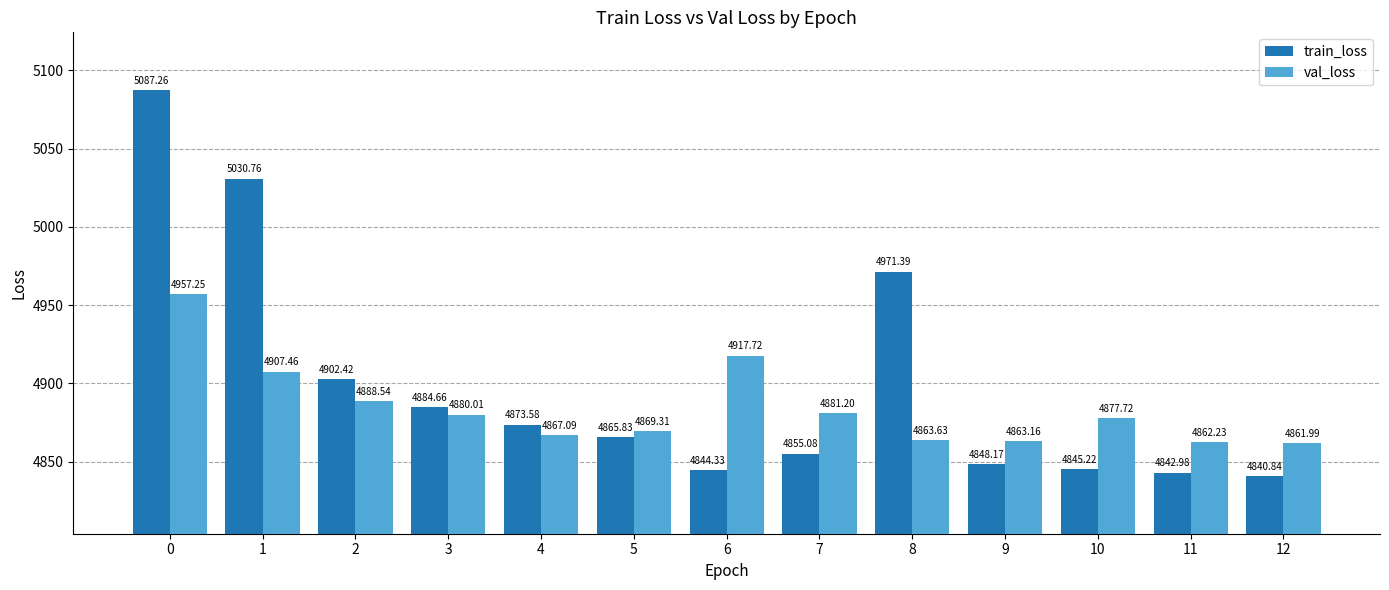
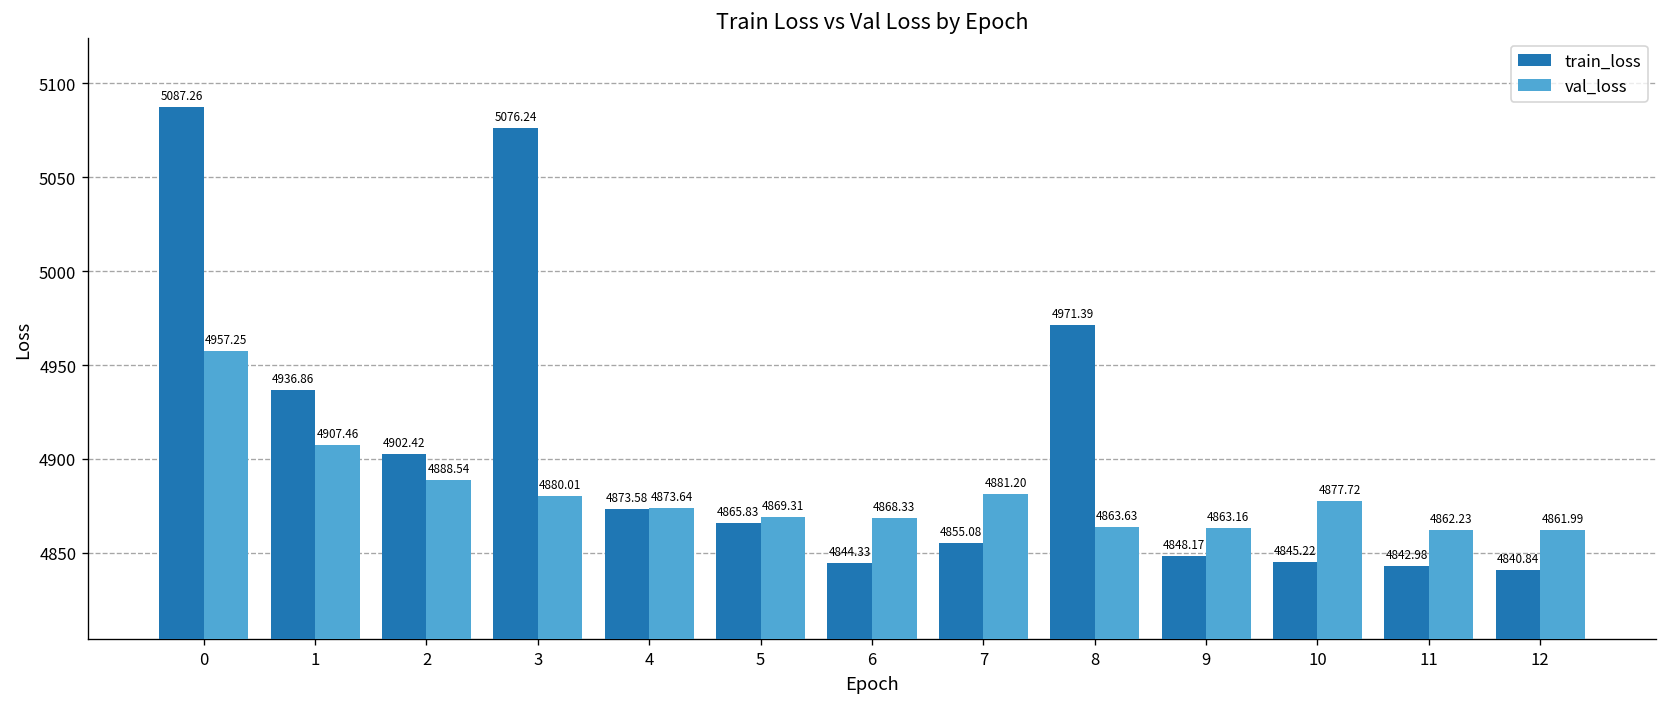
train_loss, 1: 5030.76 -> 4936.86
train_loss, 3: 4884.66 -> 5076.24
val_loss, 4: 4867.09 -> 4873.64
val_loss, 6: 4917.72 -> 4868.33
